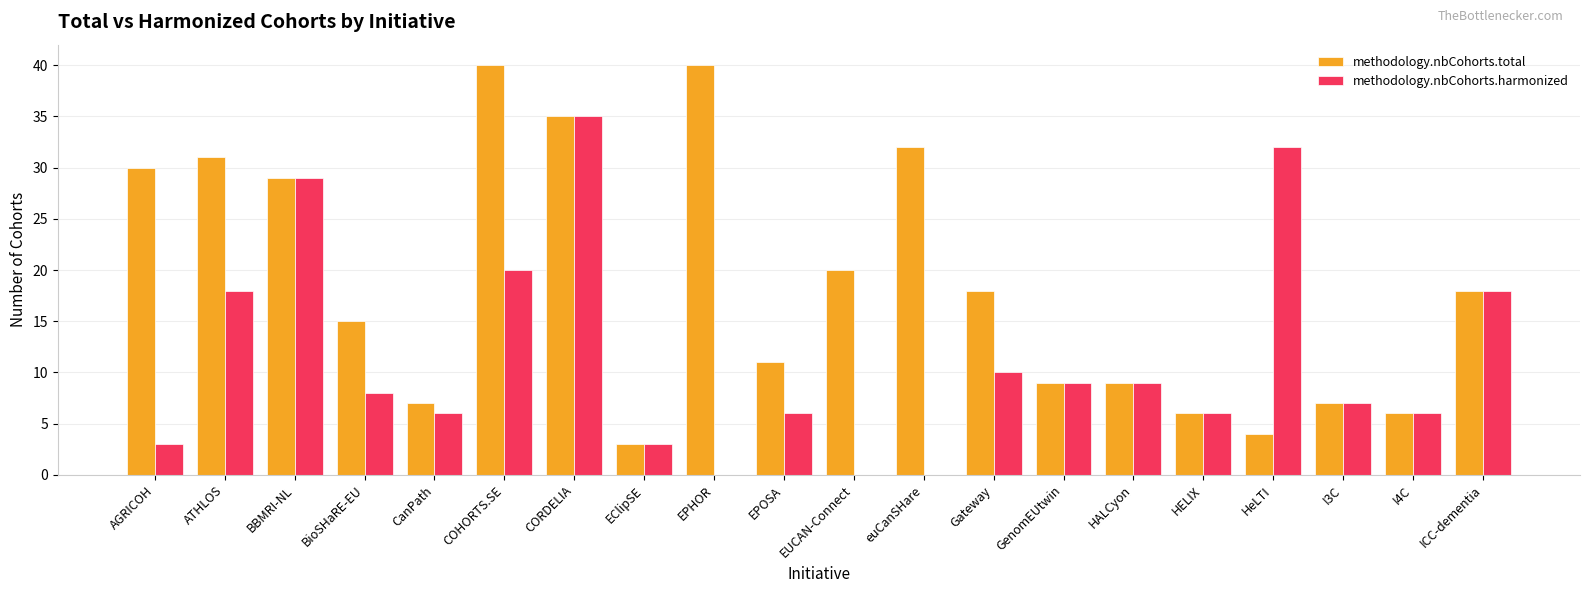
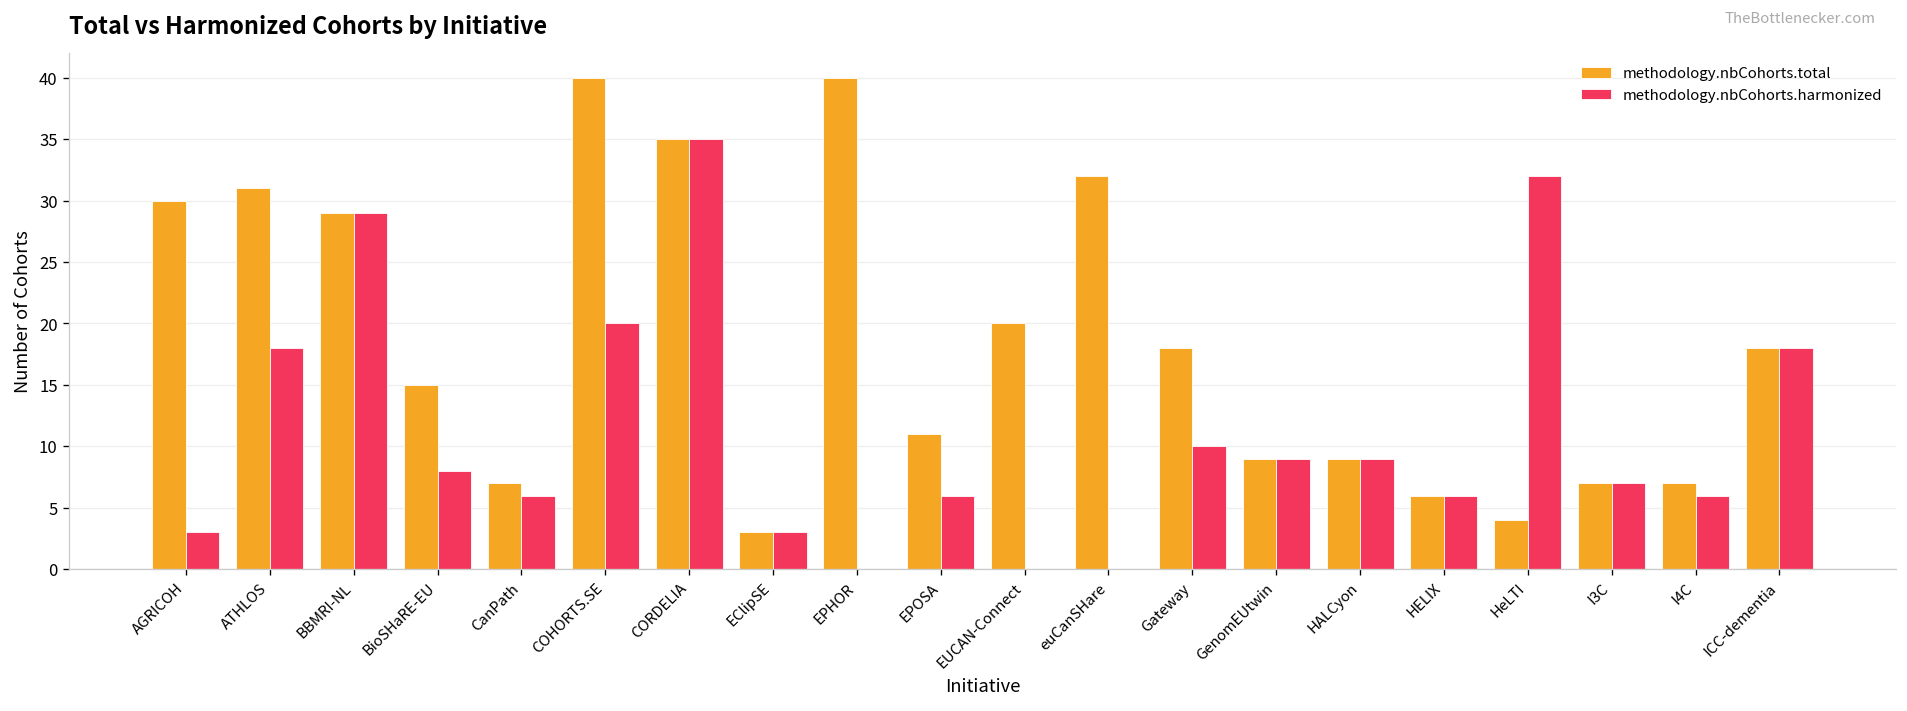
methodology.nbCohorts.total, I4C: 6 -> 7
